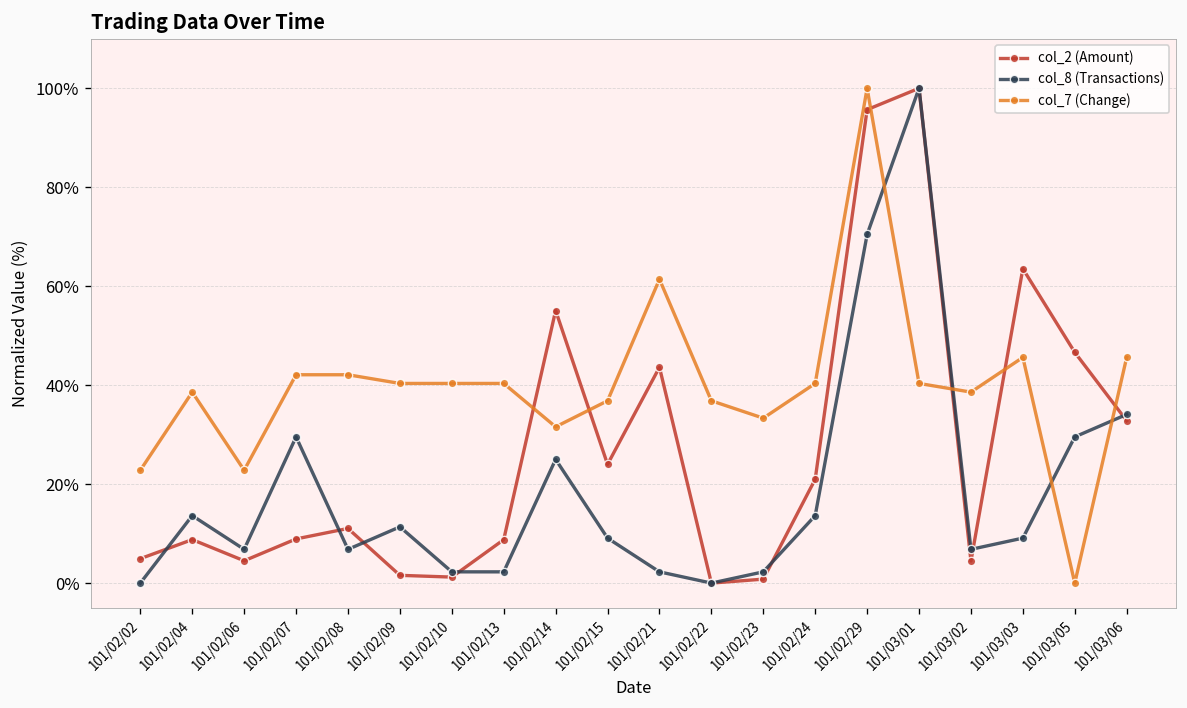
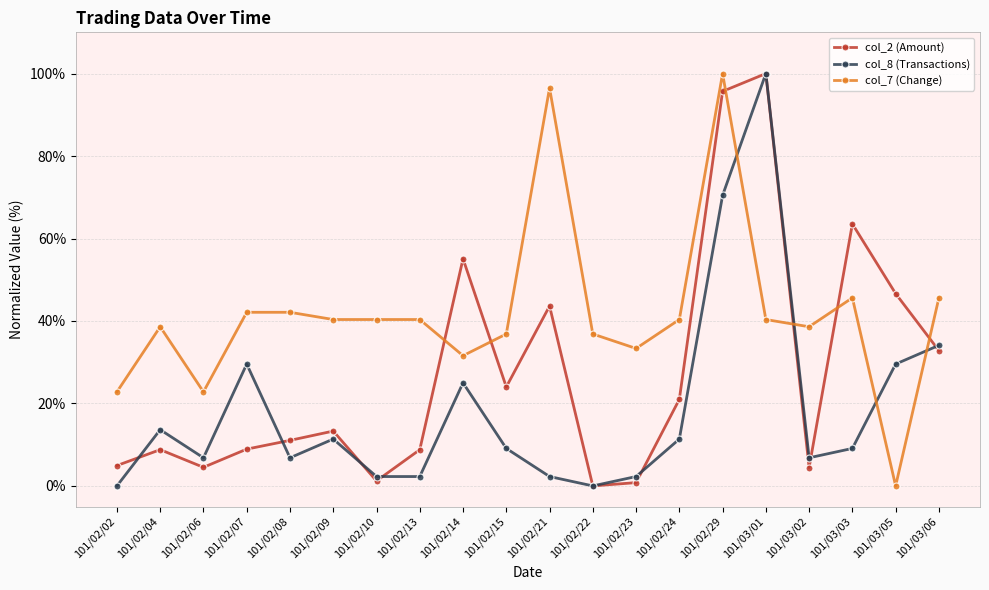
col_2 (Amount), 101/02/09: 2% -> 13%
col_7 (Change), 101/02/21: 61% -> 96%
col_8 (Transactions), 101/02/24: 14% -> 11%
